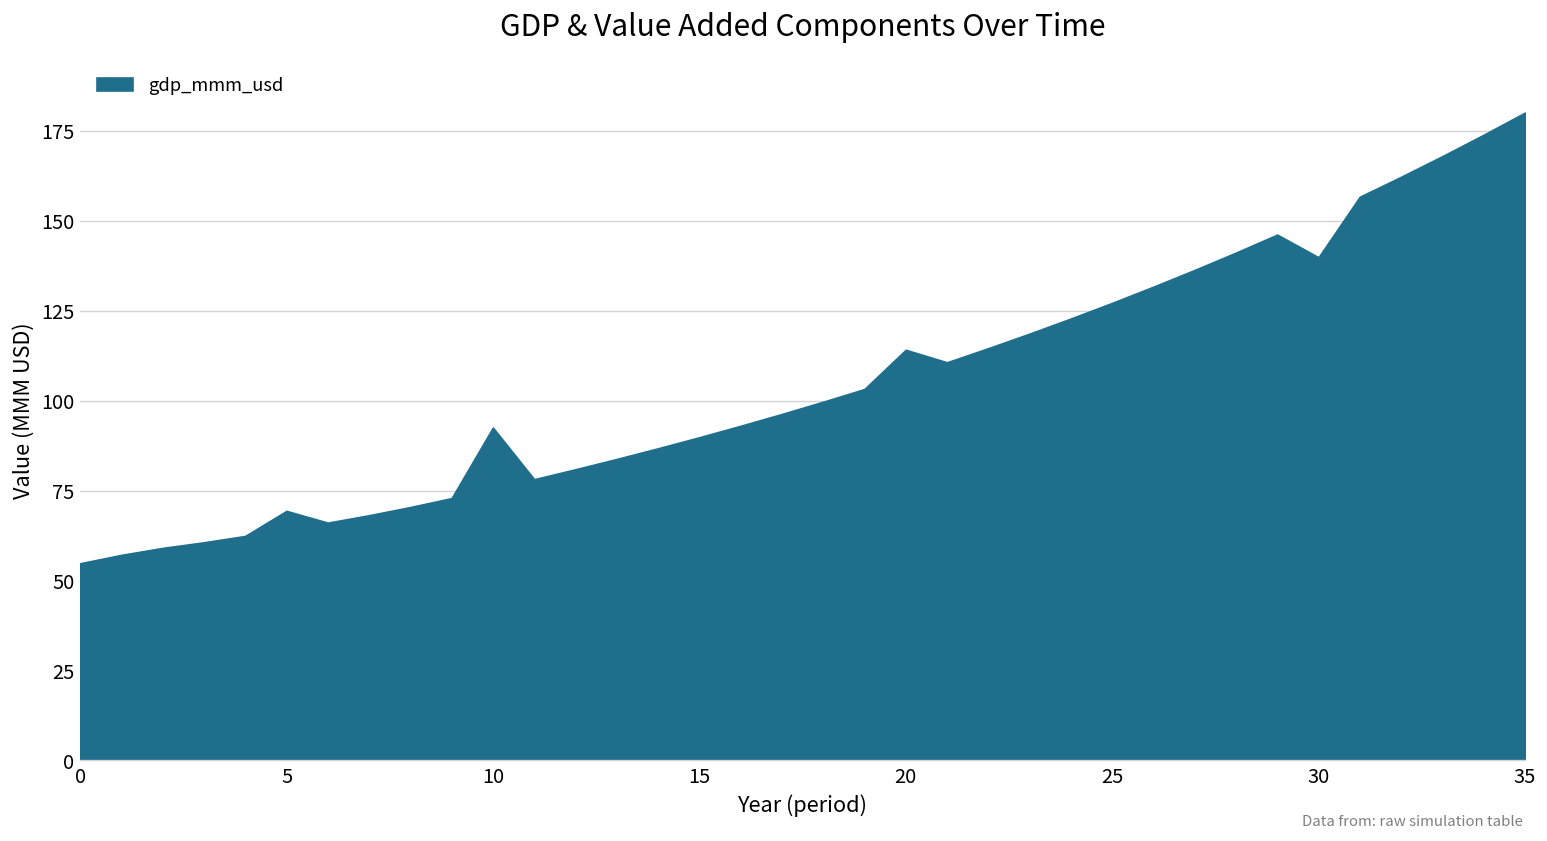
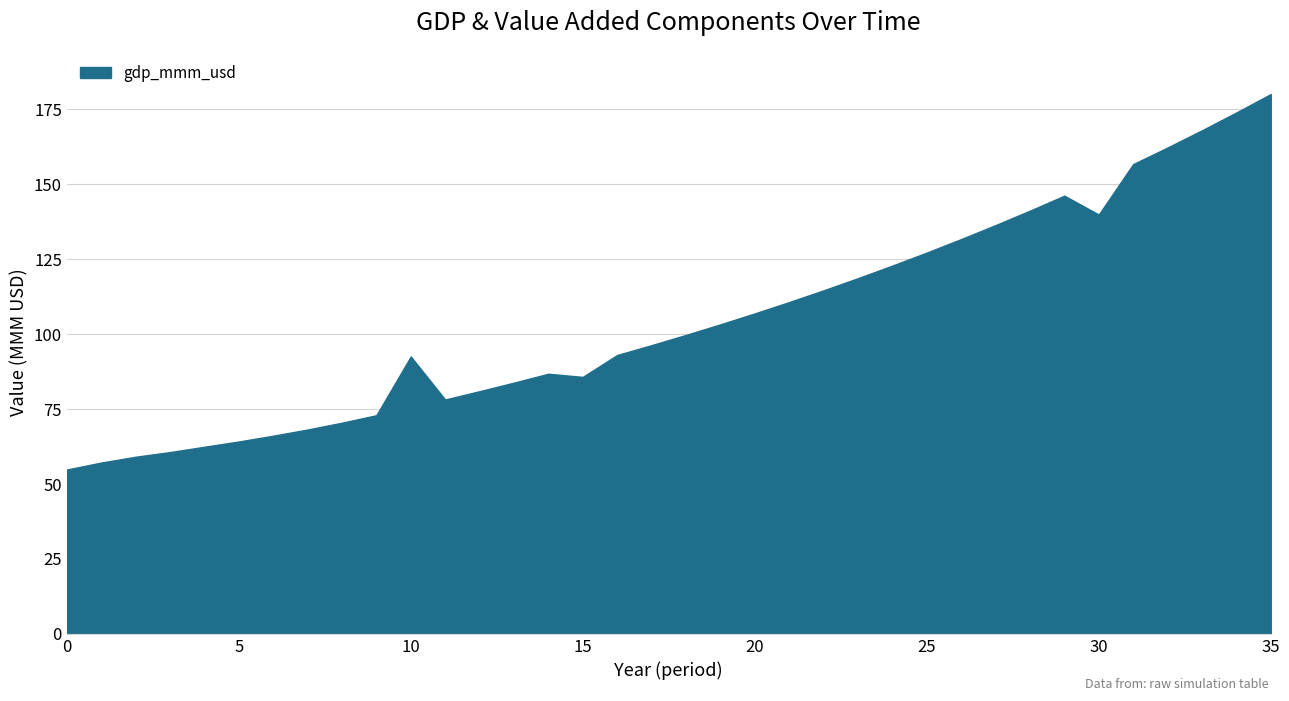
5: 69 -> 64
15: 90 -> 86
20: 114 -> 107
